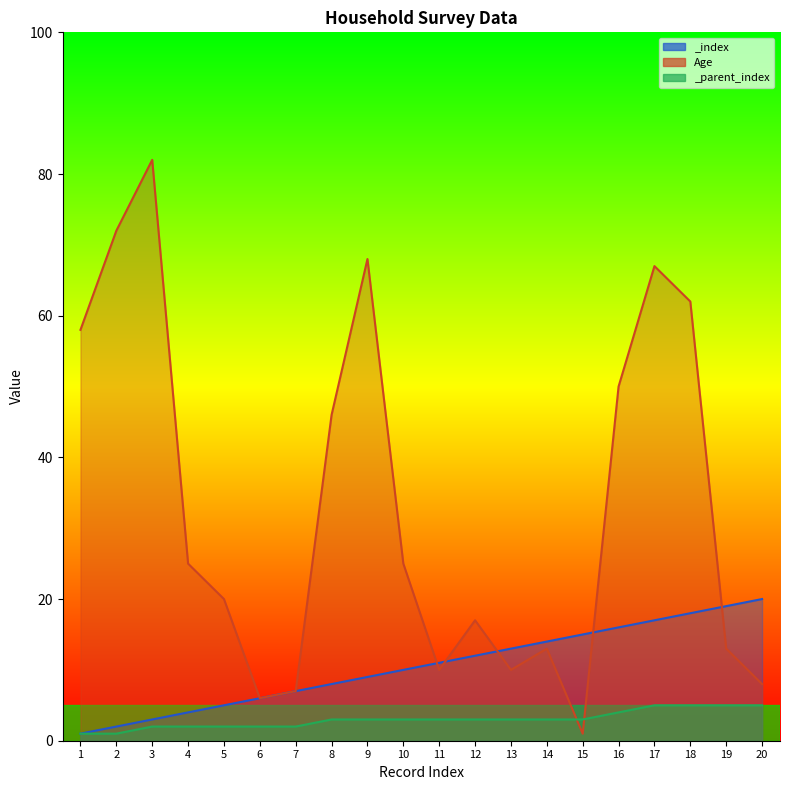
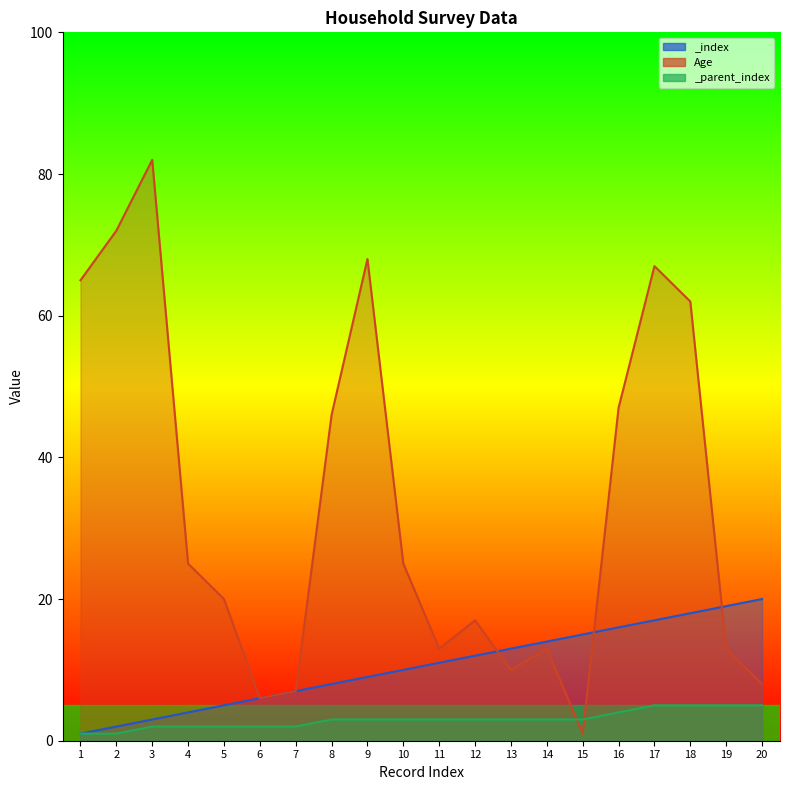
Age, 1: 58 -> 65
Age, 11: 10 -> 13
Age, 16: 50 -> 47
